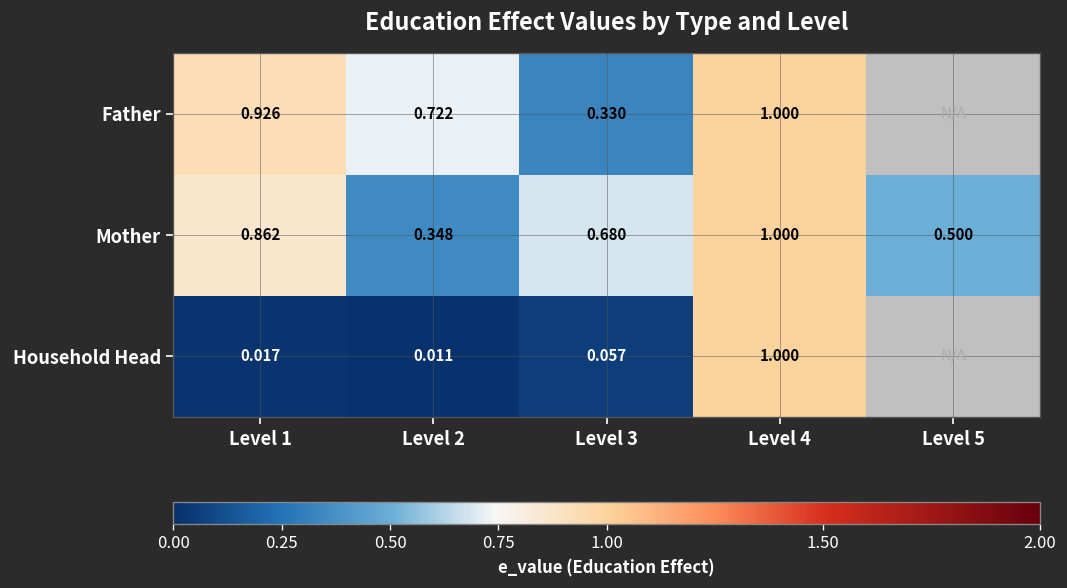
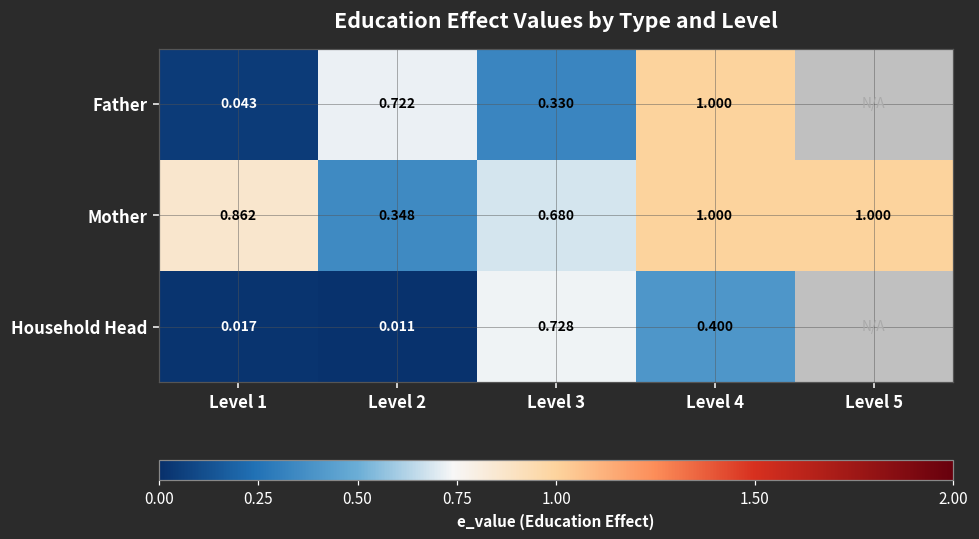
Father, Level 1: 0.926 -> 0.043
Mother, Level 5: 0.500 -> 1.000
Household Head, Level 3: 0.057 -> 0.728
Household Head, Level 4: 1.000 -> 0.400
